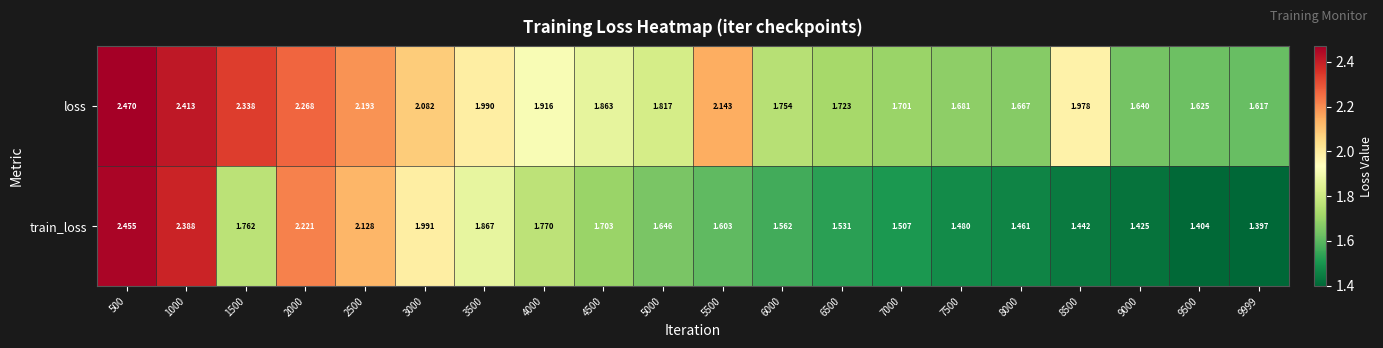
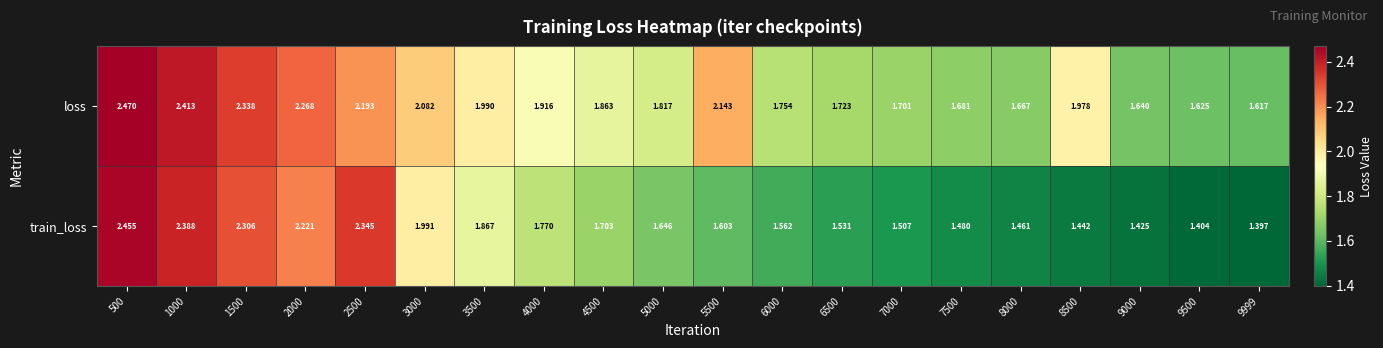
train_loss, 1500: 1.762 -> 2.306
train_loss, 2500: 2.128 -> 2.345
